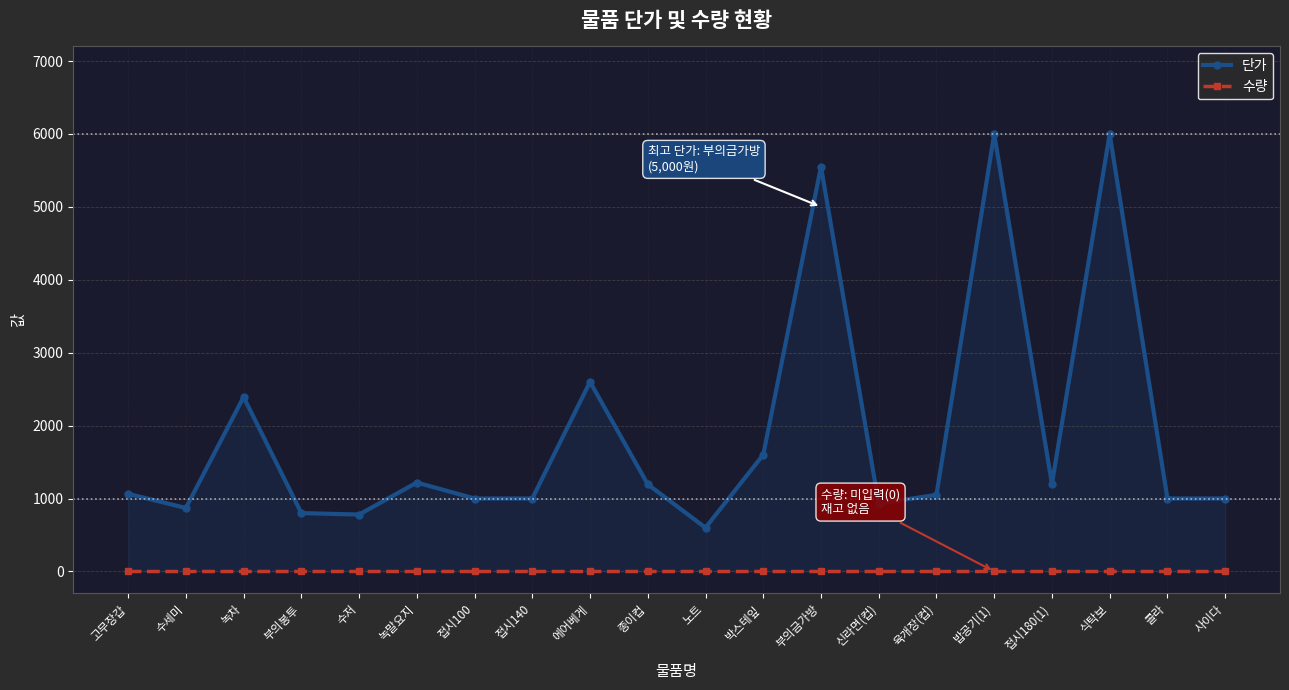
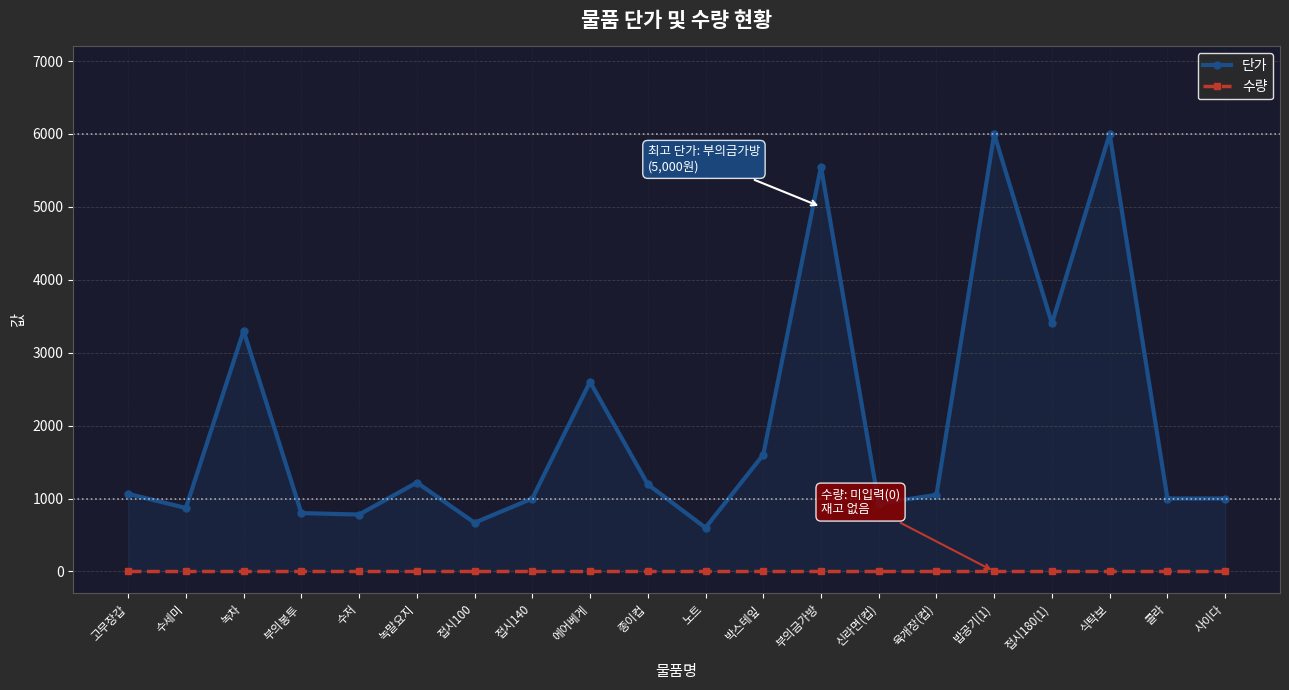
단가, 녹차: 2400 -> 3300
단가, 접시100: 1000 -> 700
단가, 접시180(1): 1200 -> 3400
